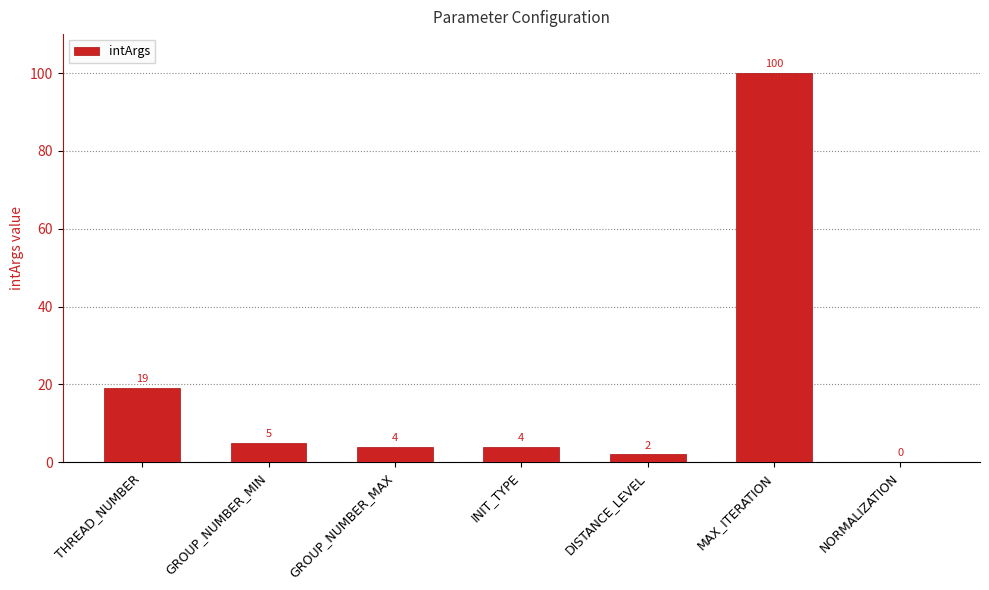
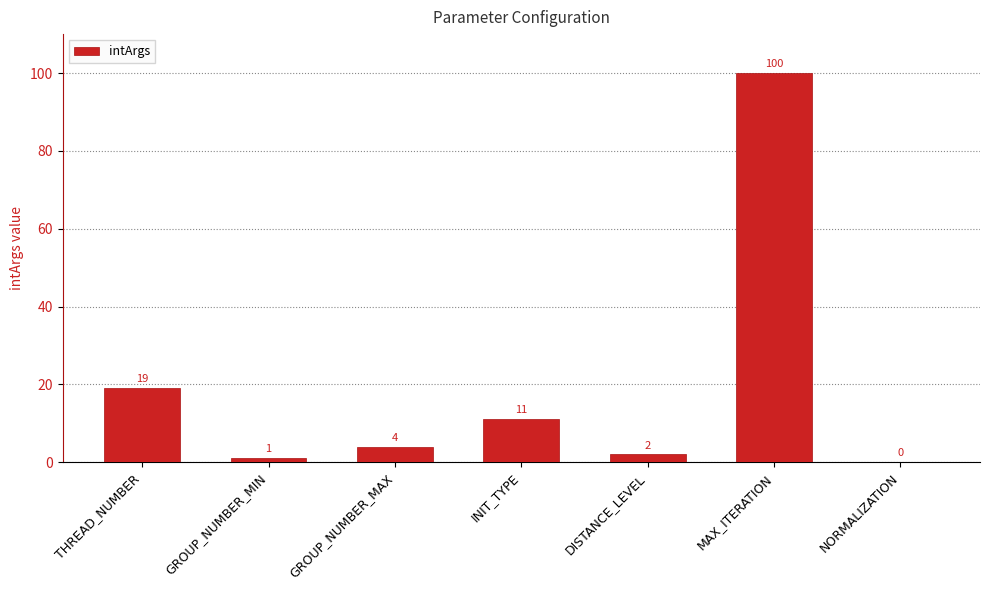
GROUP_NUMBER_MIN: 5 -> 1
INIT_TYPE: 4 -> 11
